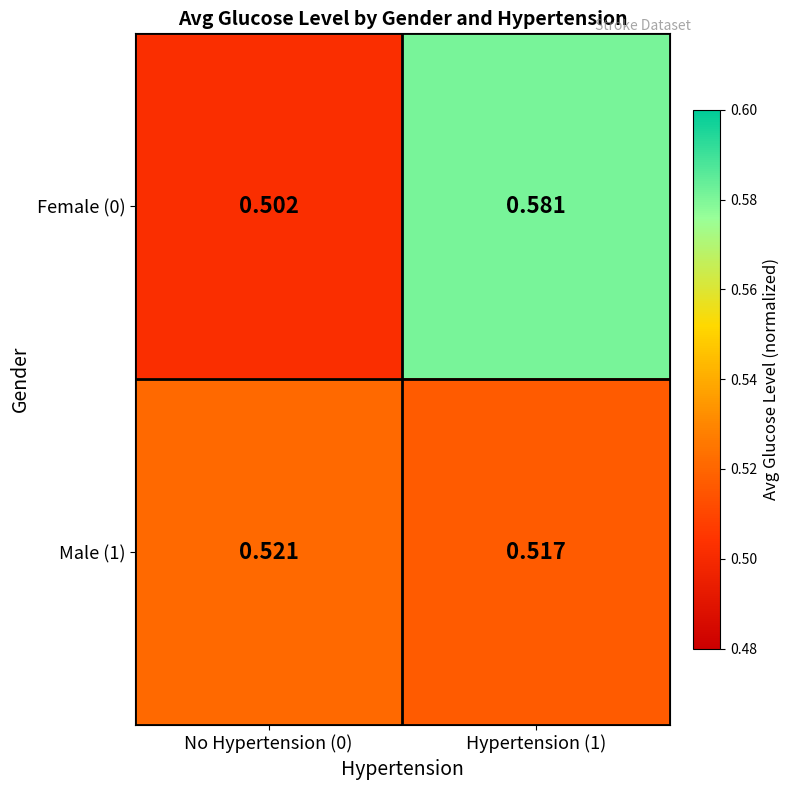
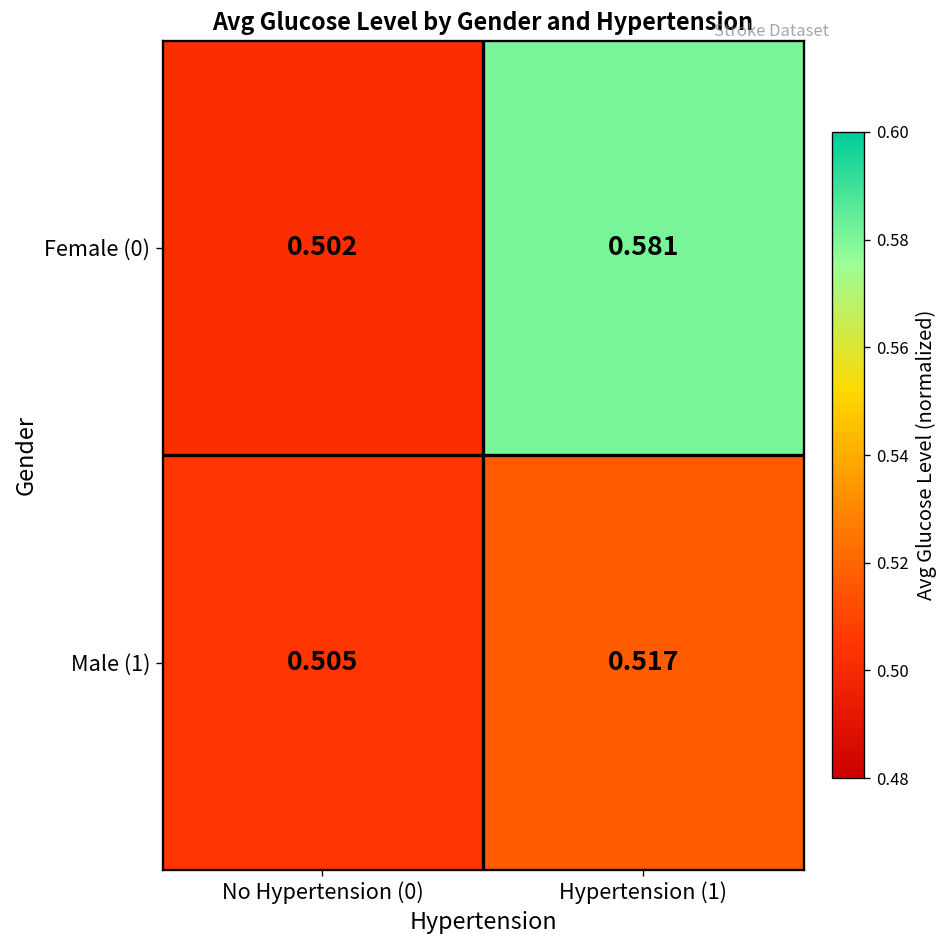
Male (1), No Hypertension (0): 0.521 -> 0.505
